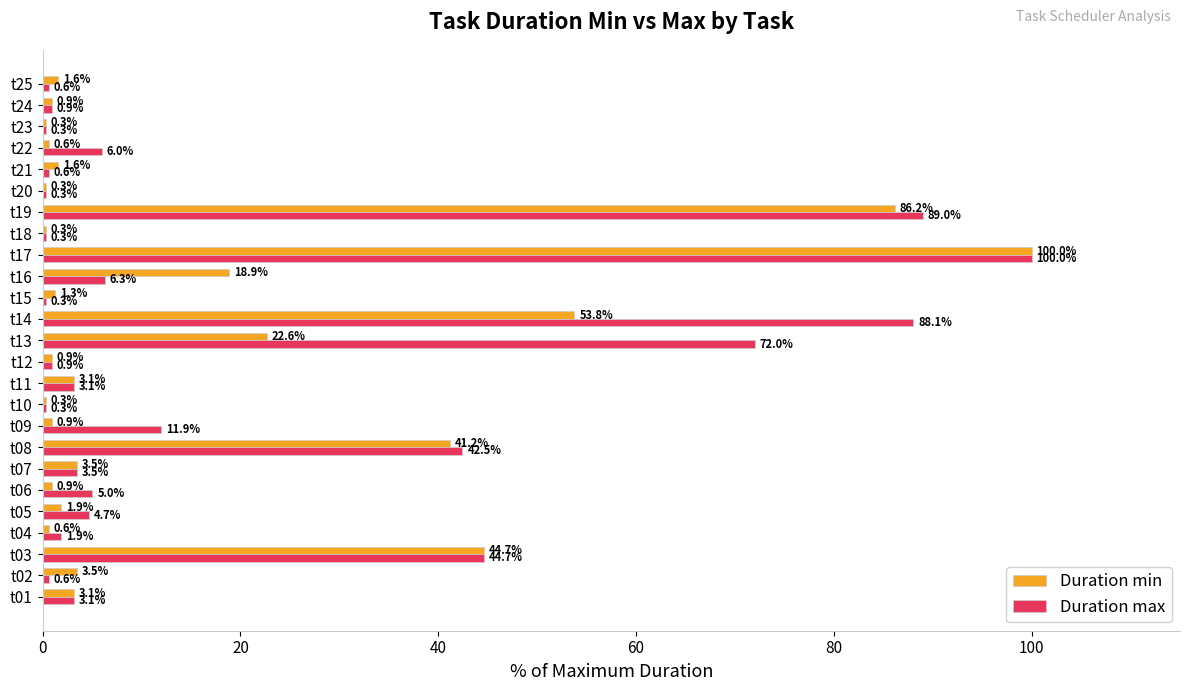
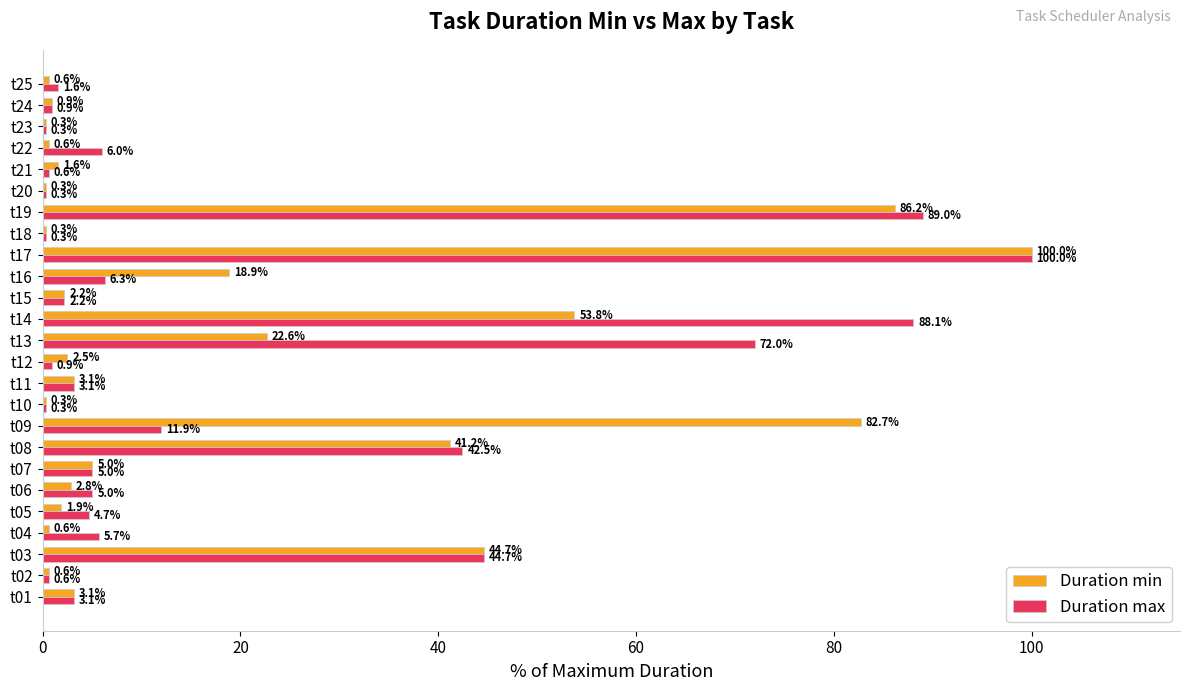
Duration min, t25: 1.6% -> 0.6%
Duration max, t25: 0.6% -> 1.6%
Duration min, t15: 1.3% -> 2.2%
Duration max, t15: 0.3% -> 2.2%
Duration min, t12: 0.9% -> 2.5%
Duration min, t09: 0.9% -> 82.7%
Duration min, t07: 3.5% -> 5.0%
Duration max, t07: 3.5% -> 5.0%
Duration min, t06: 0.9% -> 2.8%
Duration max, t04: 1.9% -> 5.7%
Duration min, t02: 3.5% -> 0.6%
